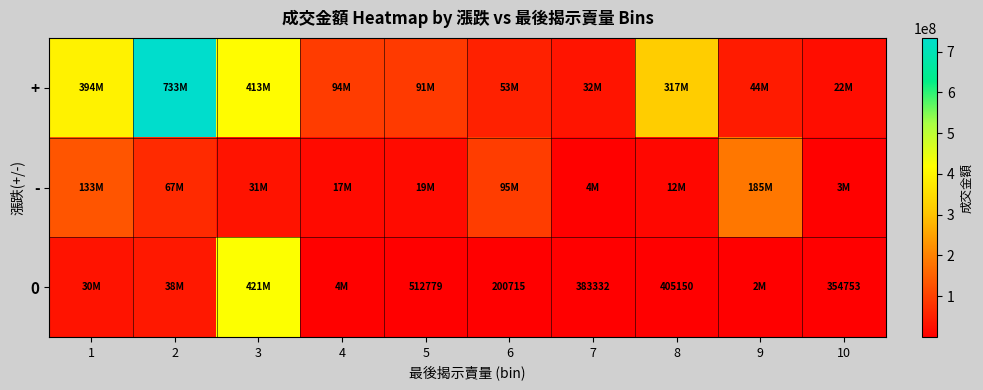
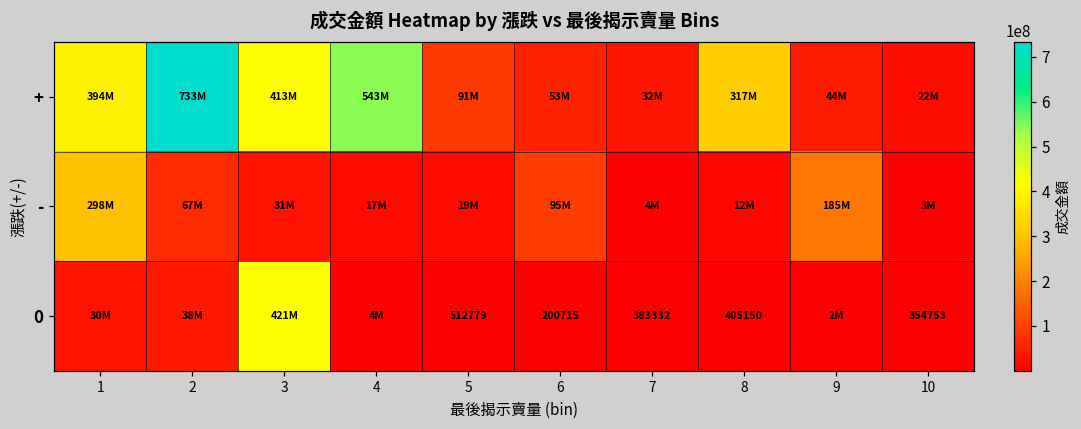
+, 4: 94M -> 543M
-, 1: 133M -> 298M
